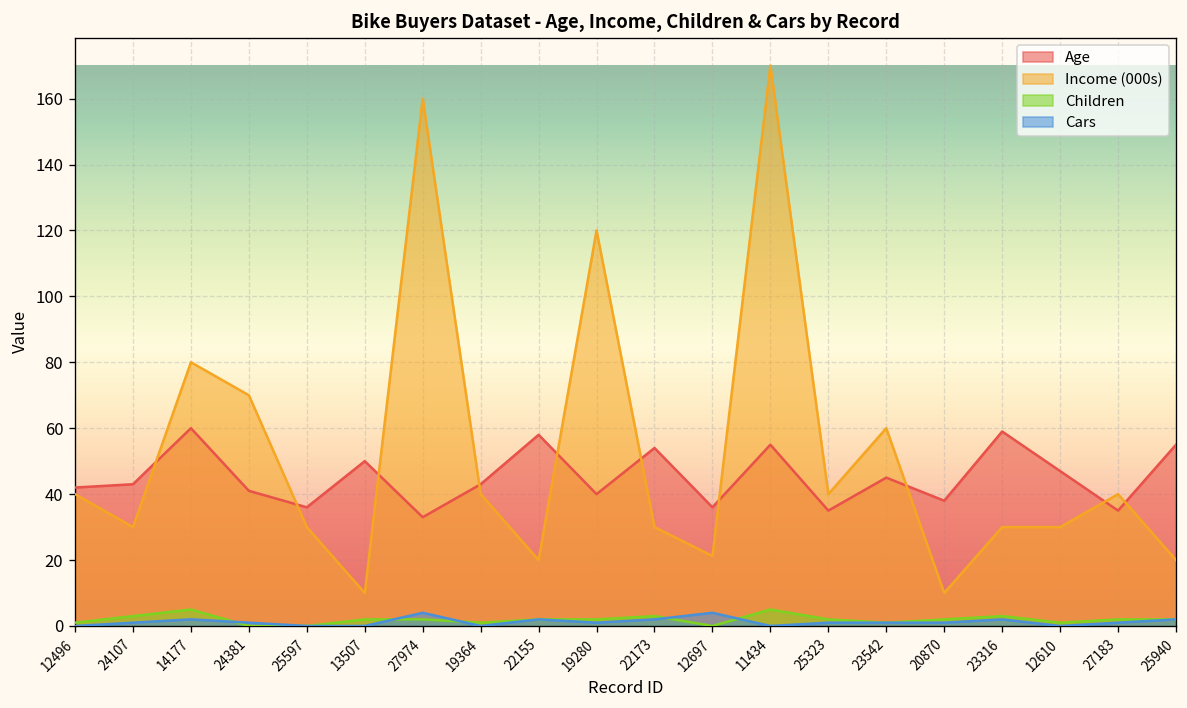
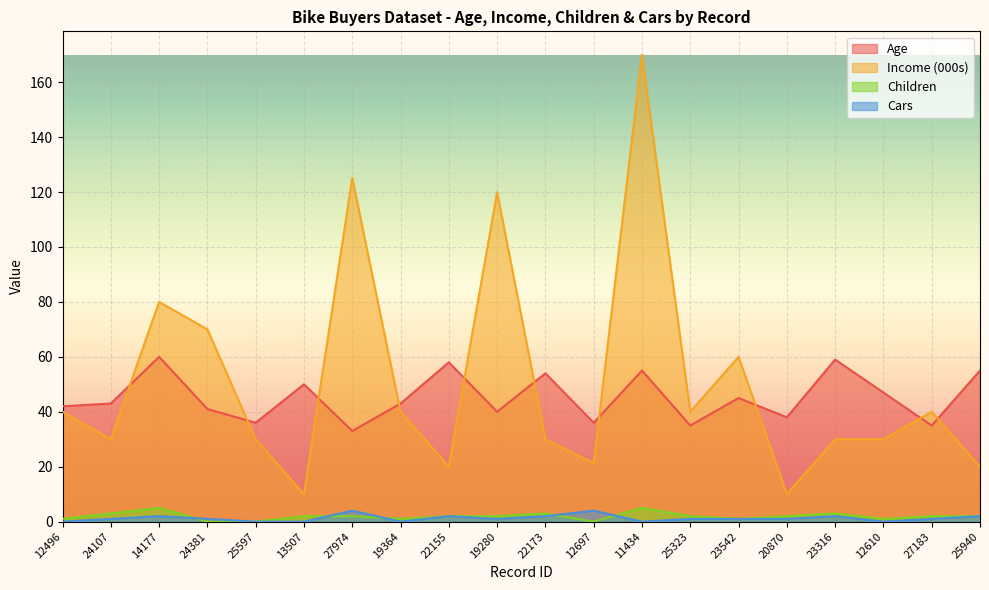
Income (000s), 27974: 160 -> 125
